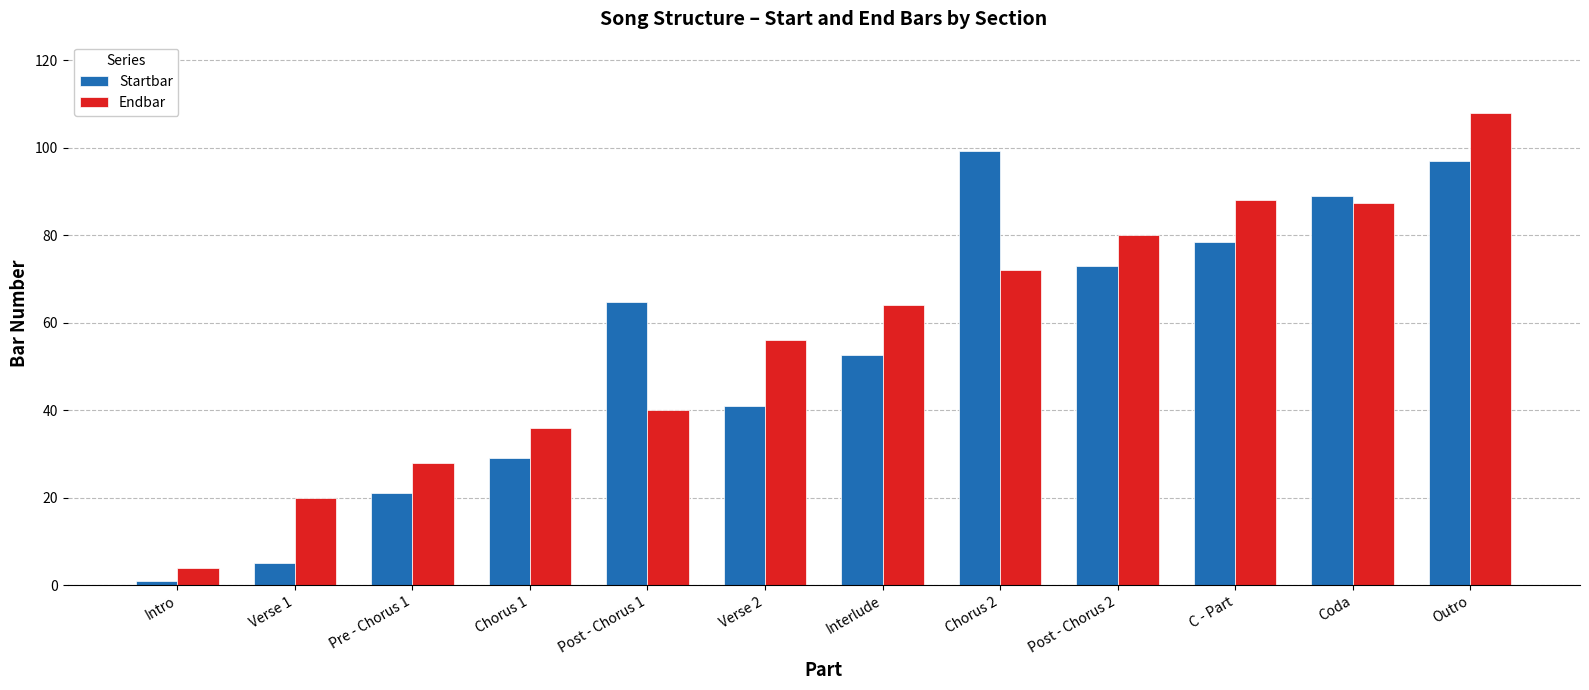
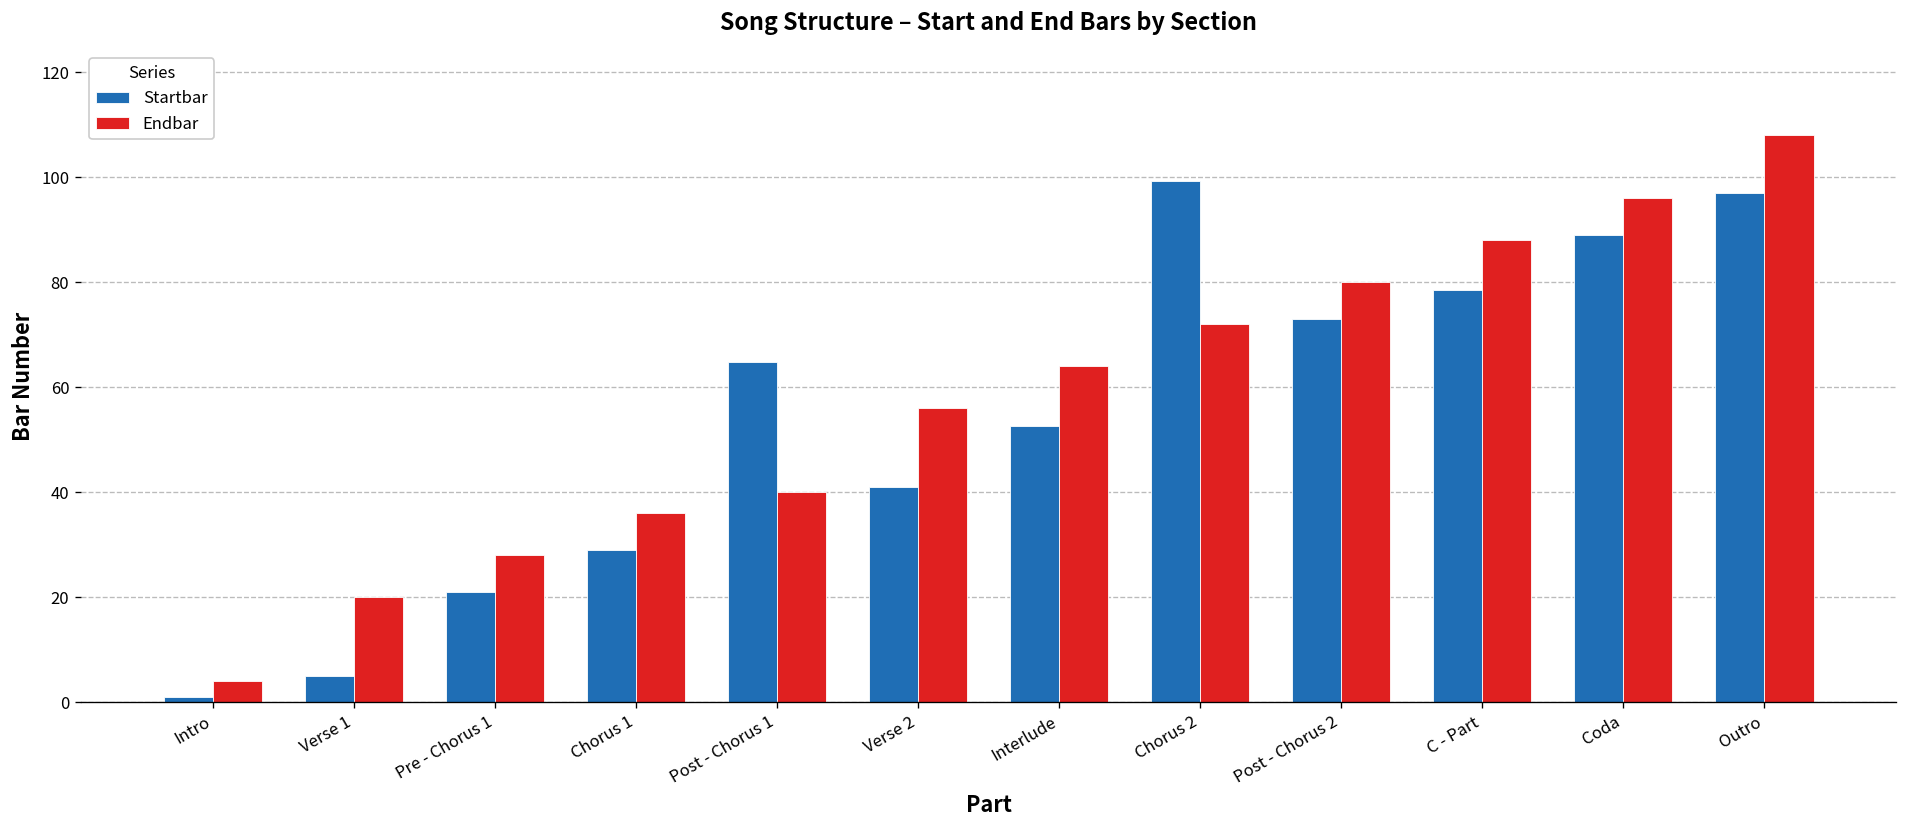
Endbar, Coda: 87 -> 96
